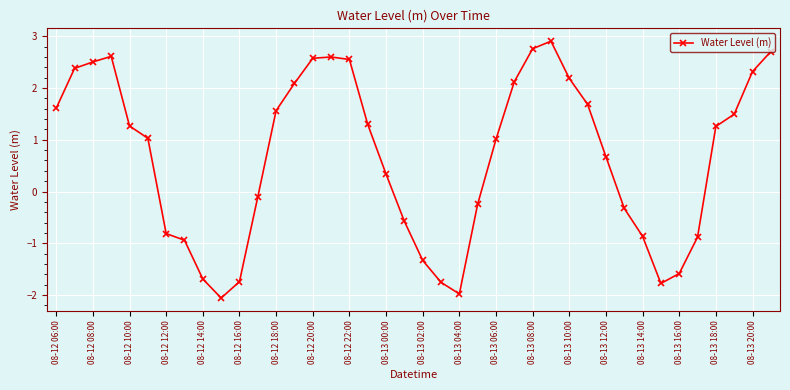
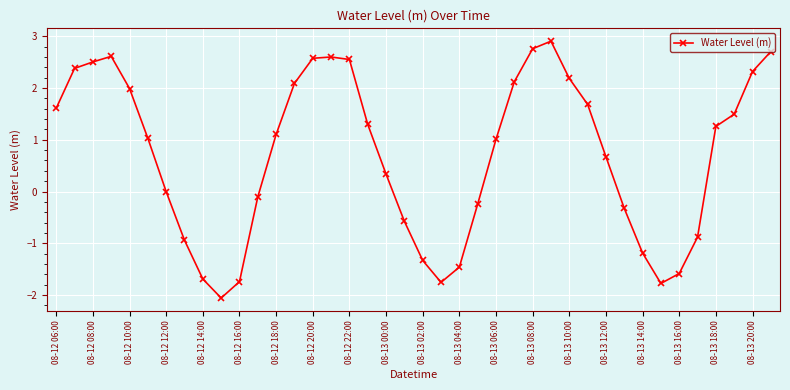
08-12 10:00: 1.3 -> 2.0
08-12 12:00: -0.8 -> 0.0
08-12 18:00: 1.6 -> 1.1
08-13 04:00: -2.0 -> -1.5
08-13 14:00: -0.9 -> -1.2
